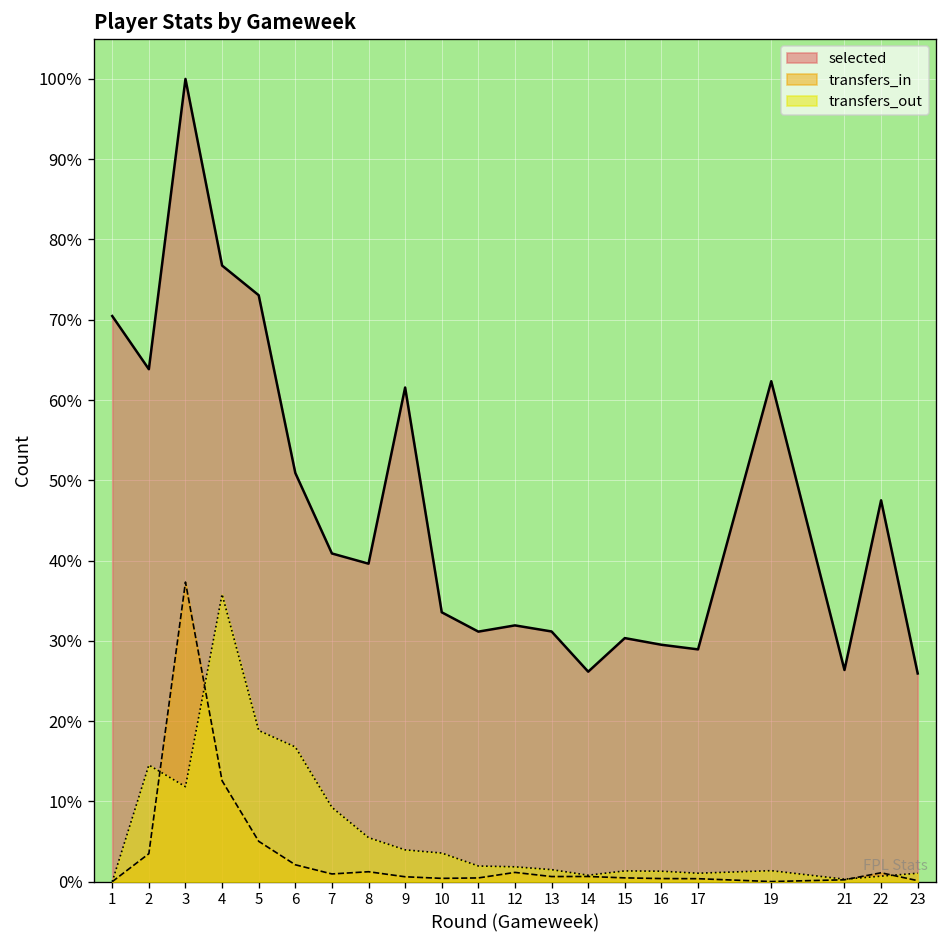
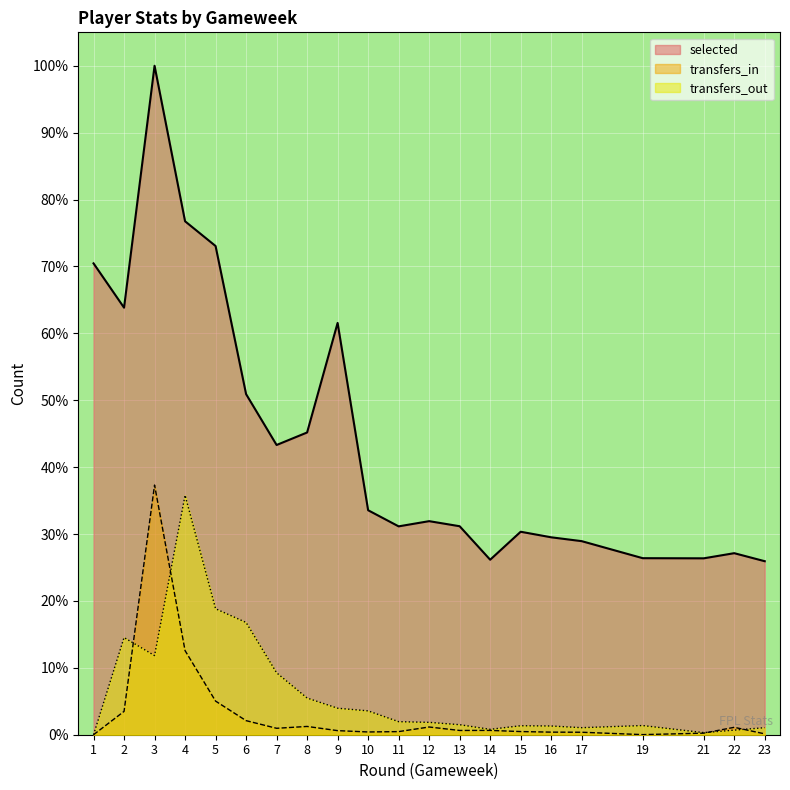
selected, 7: 41% -> 43%
selected, 8: 40% -> 45%
selected, 19: 62% -> 26%
selected, 22: 48% -> 27%
